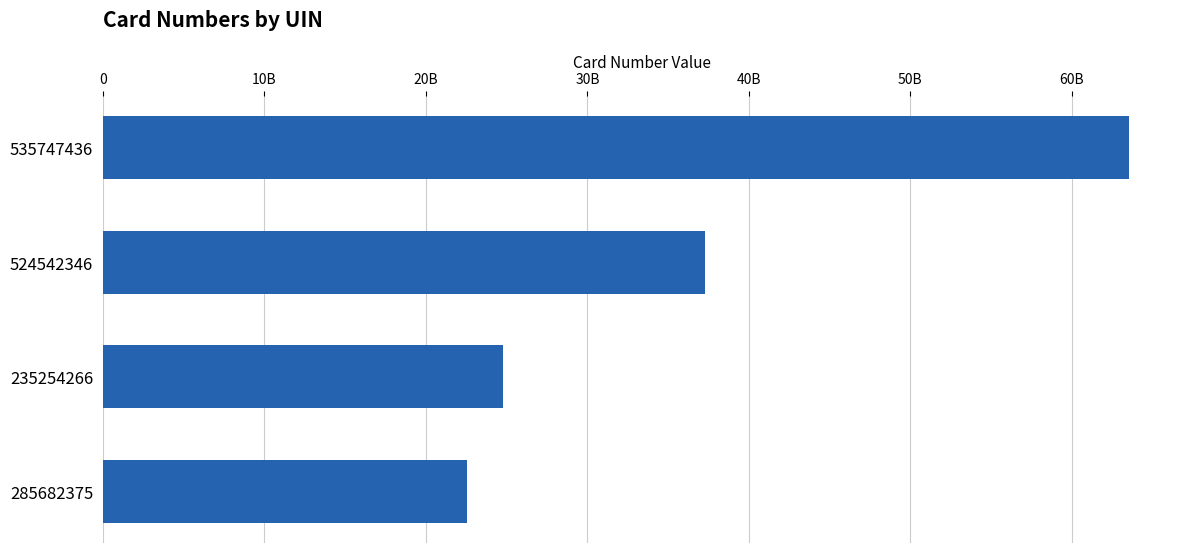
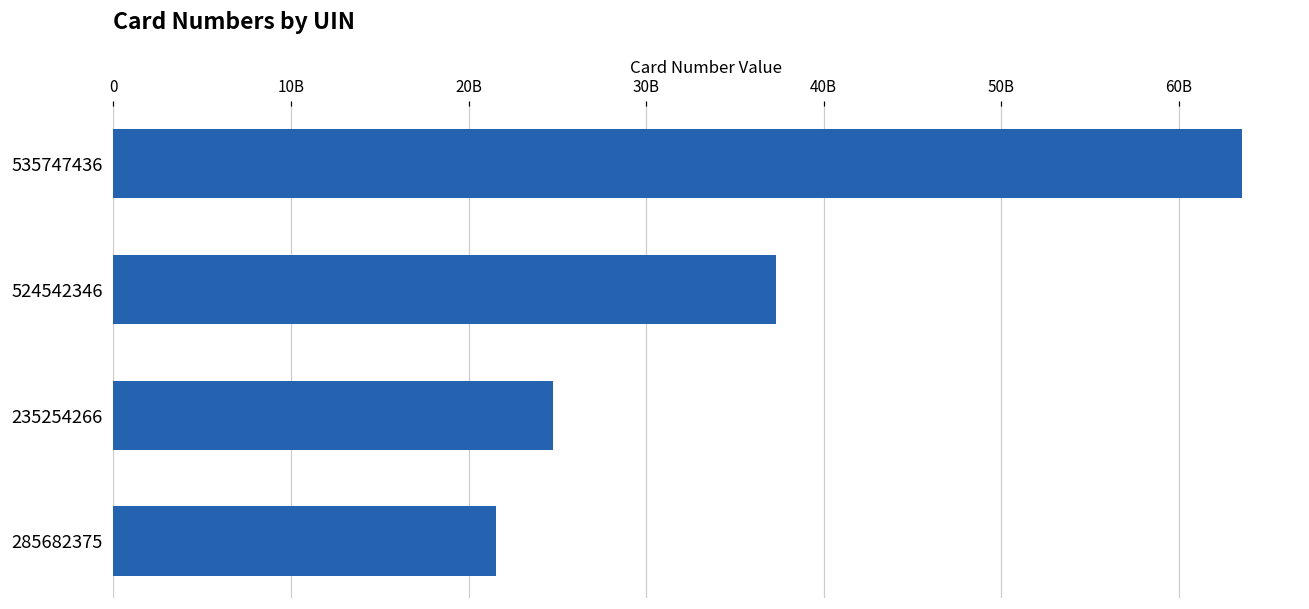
285682375: 22500000000 -> 21500000000
